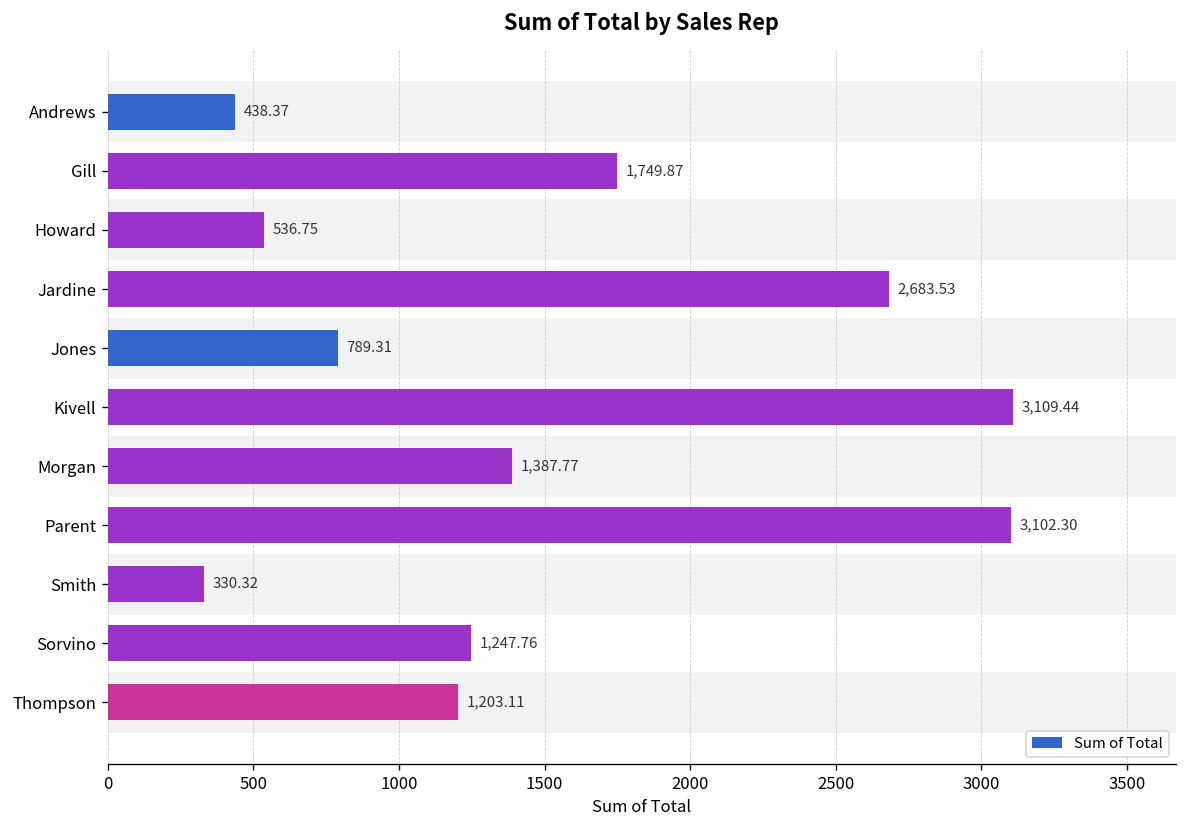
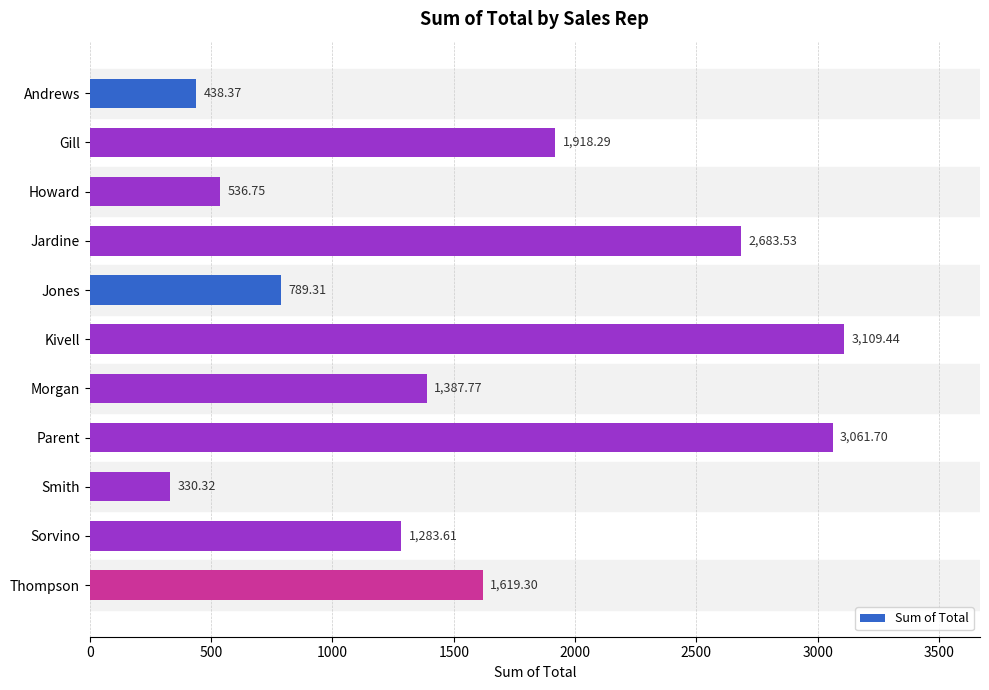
Gill: 1,749.87 -> 1,918.29
Parent: 3,102.30 -> 3,061.70
Sorvino: 1,247.76 -> 1,283.61
Thompson: 1,203.11 -> 1,619.30
